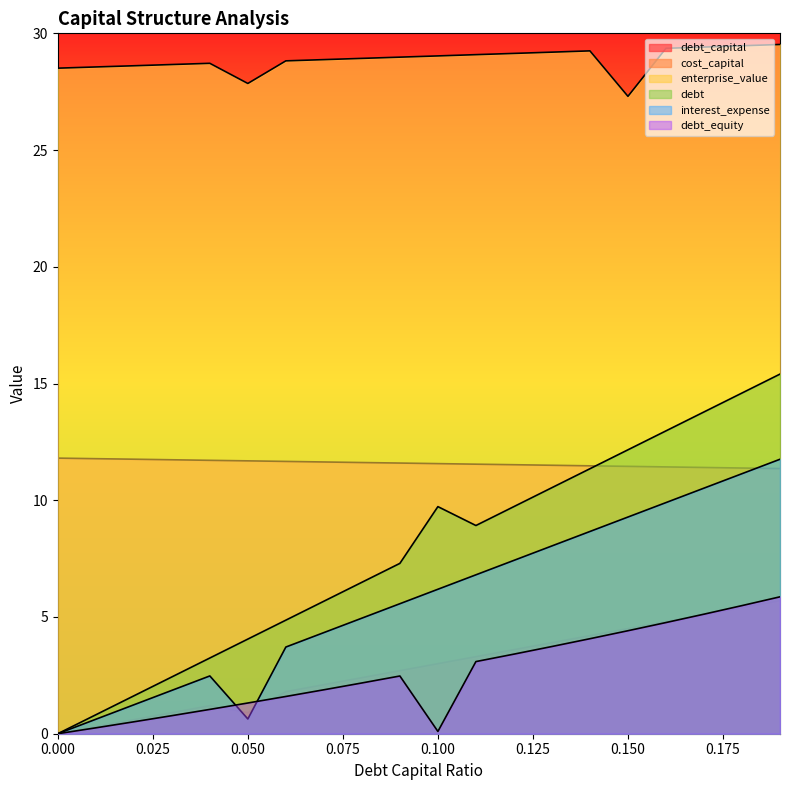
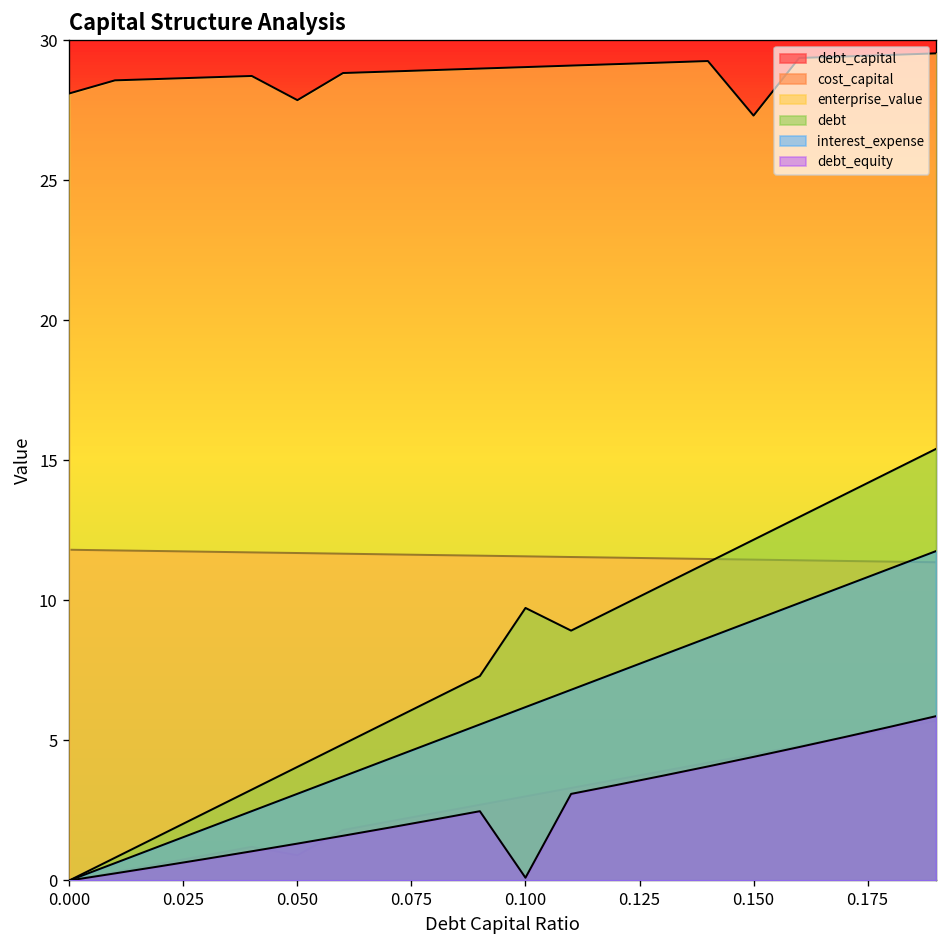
enterprise_value, 0.000: 28.5 -> 28.1
interest_expense, 0.050: 0.6 -> 3.1
